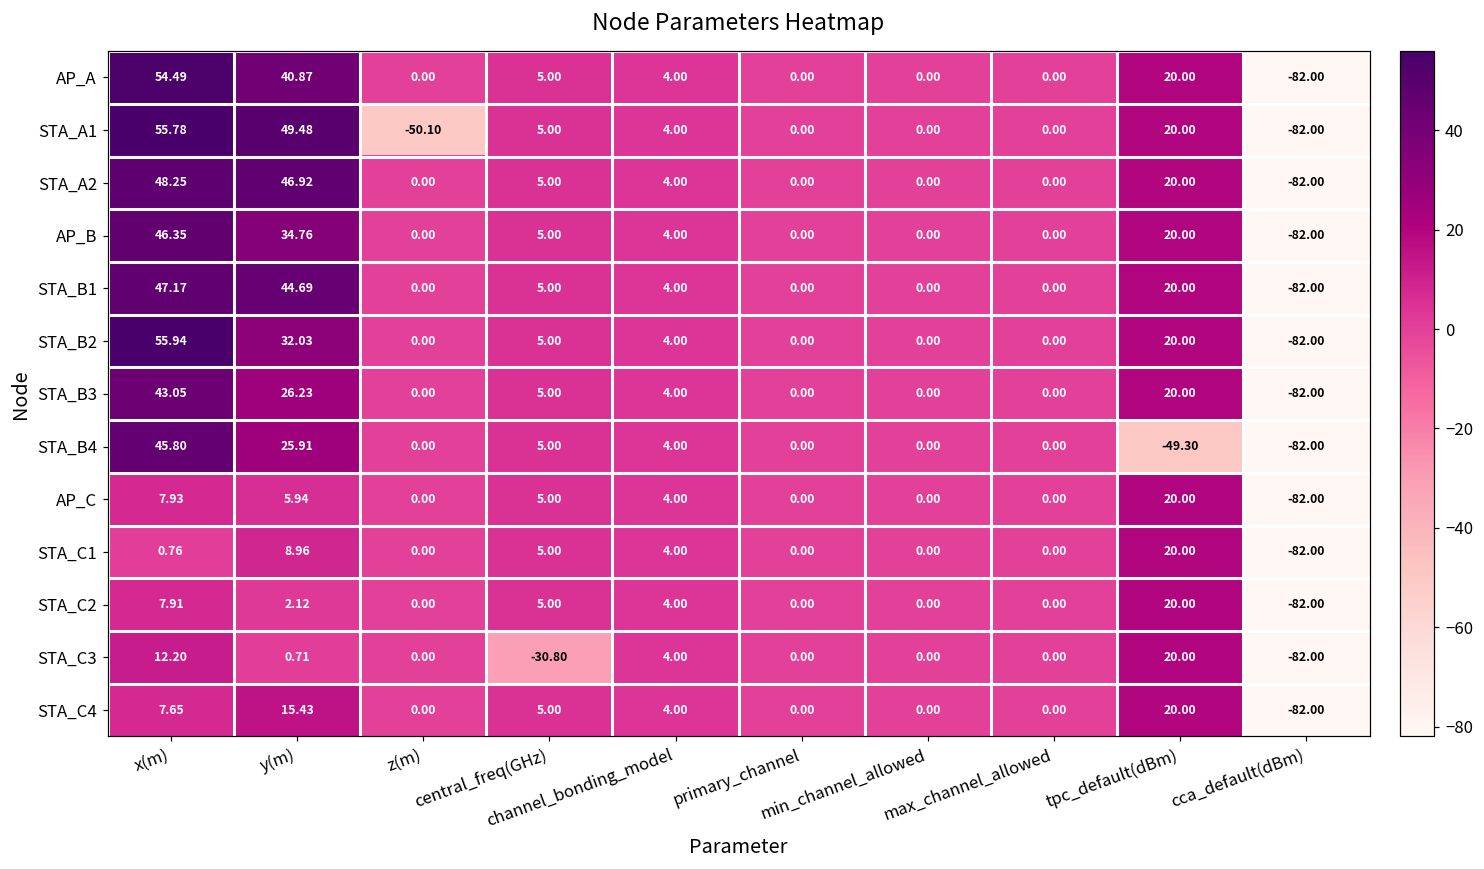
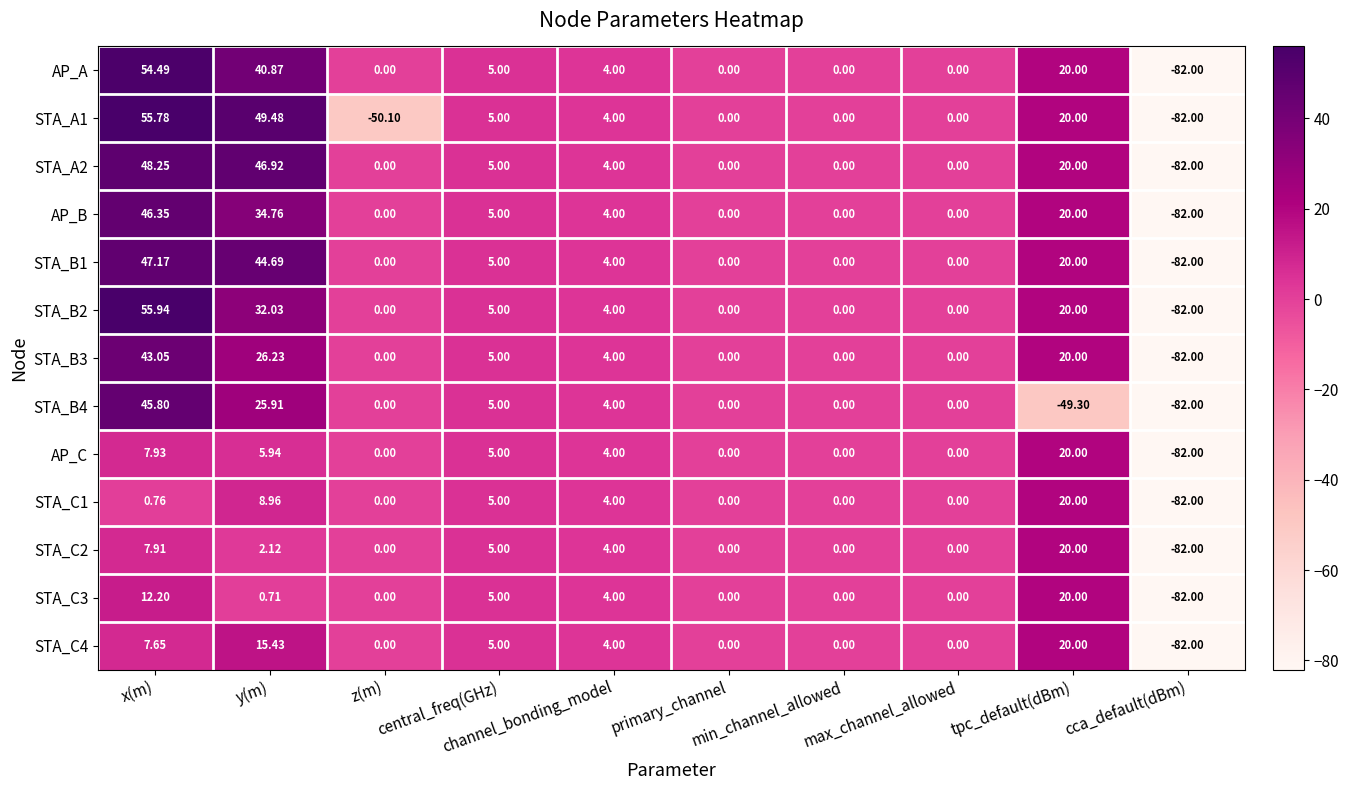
STA_C3, central_freq(GHz): -30.80 -> 5.00
